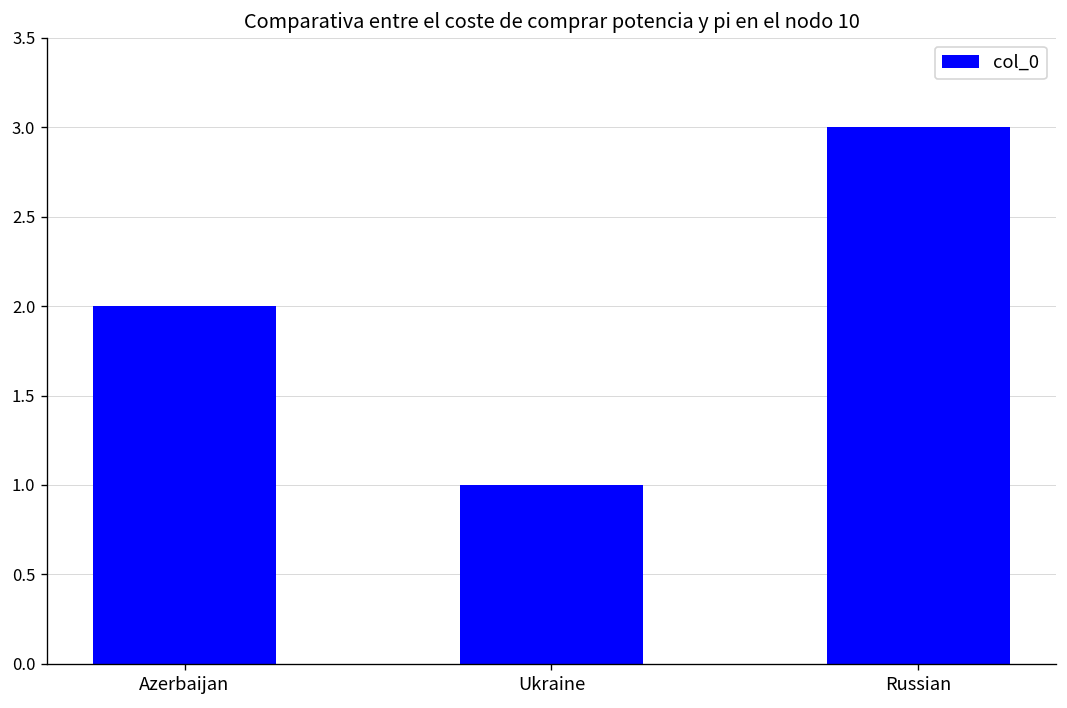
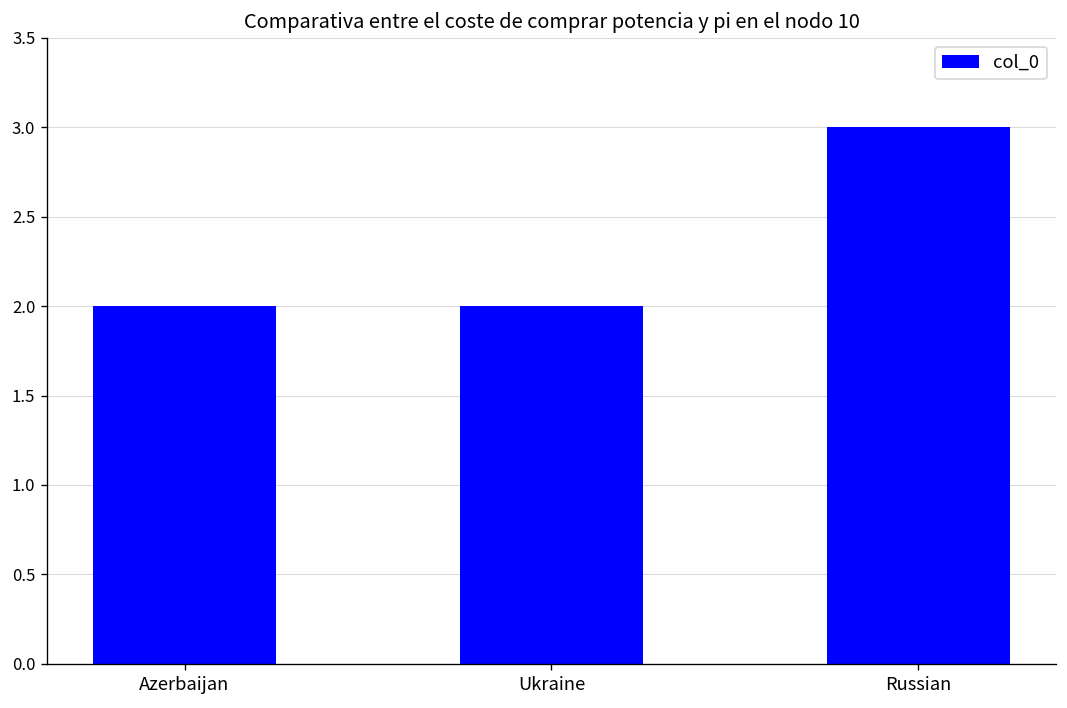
Ukraine: 1 -> 2
